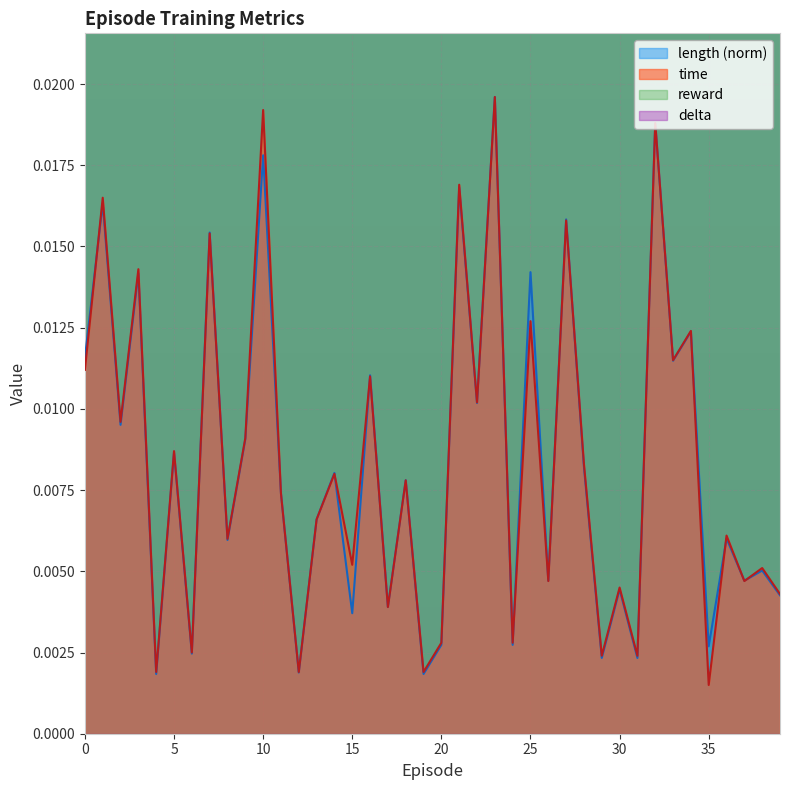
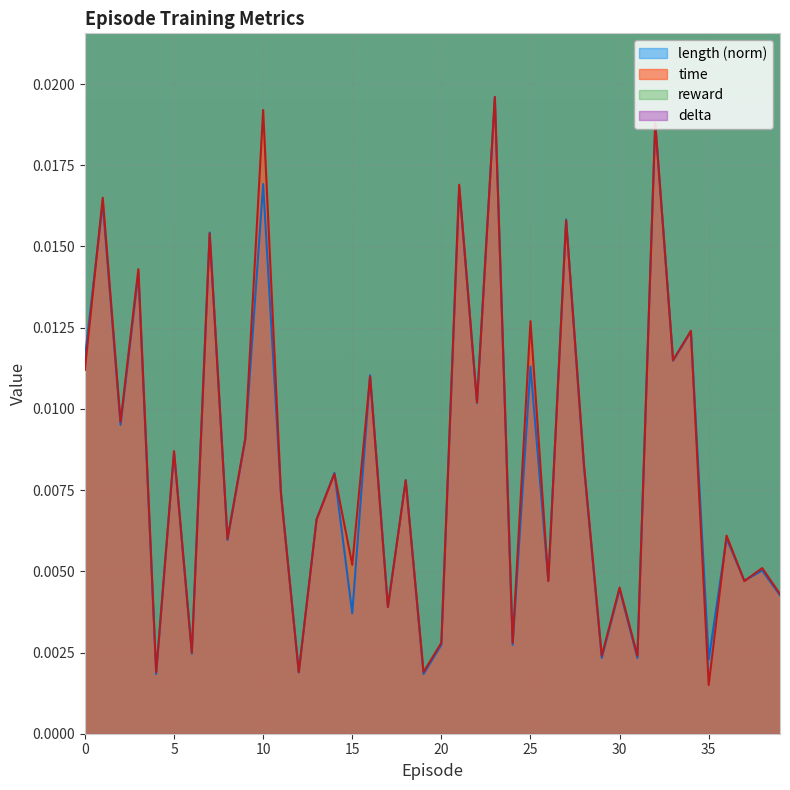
length (norm), 10: 0.0178 -> 0.0169
length (norm), 25: 0.0142 -> 0.0113
length (norm), 35: 0.0027 -> 0.0023
